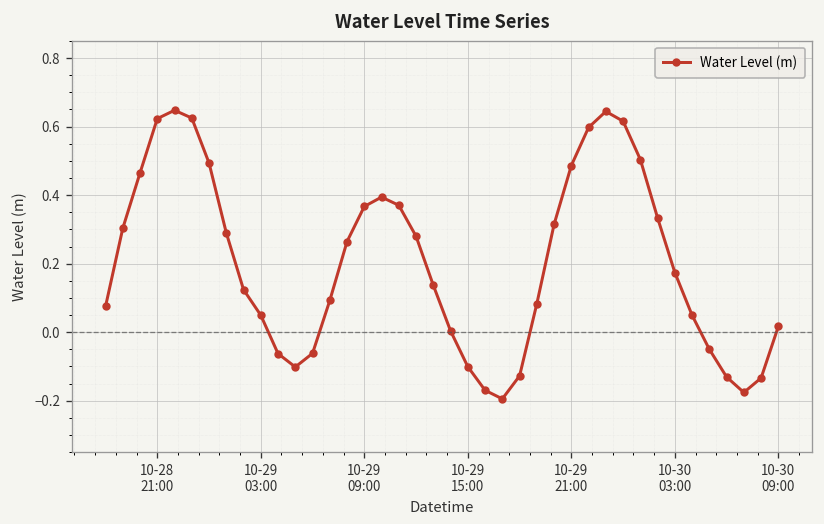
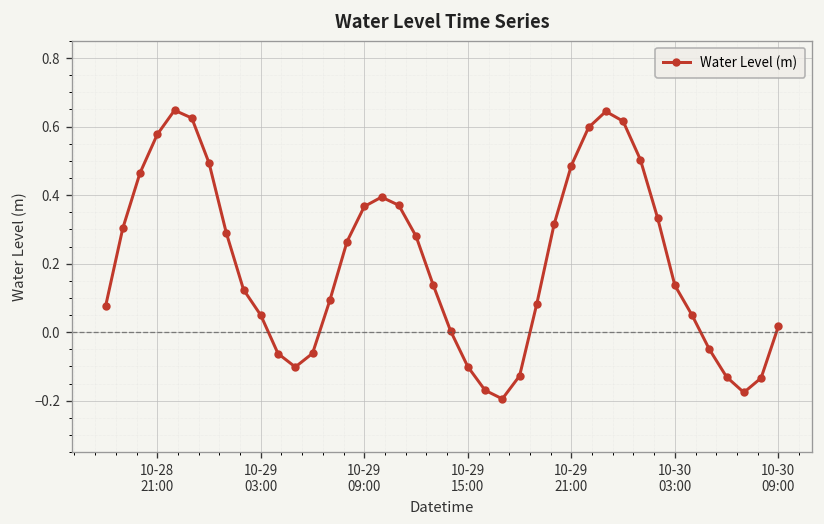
10-28 21:00: 0.62 -> 0.58
10-30 03:00: 0.17 -> 0.14
